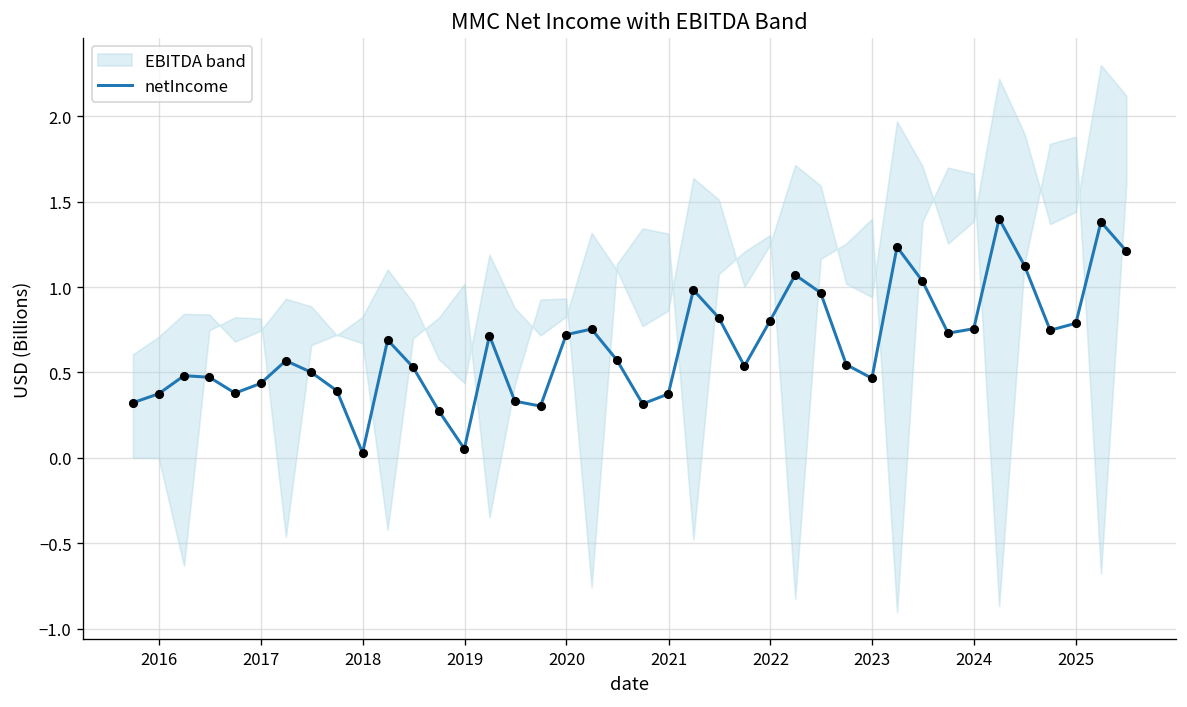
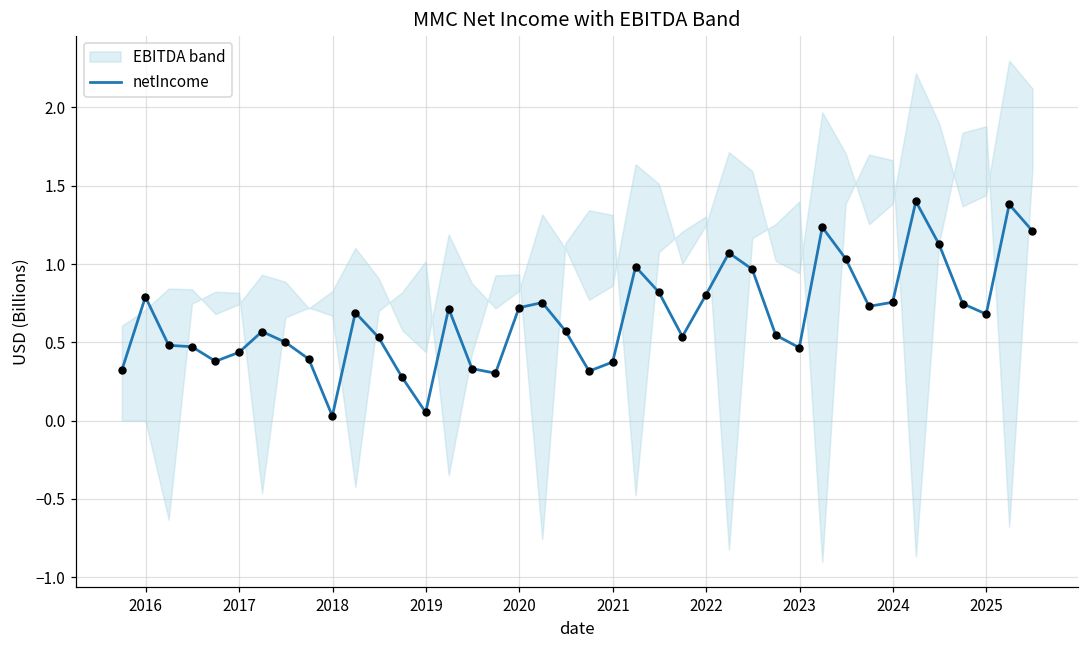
netIncome, 2016: 0.38 -> 0.79
netIncome, 2025: 0.79 -> 0.68
